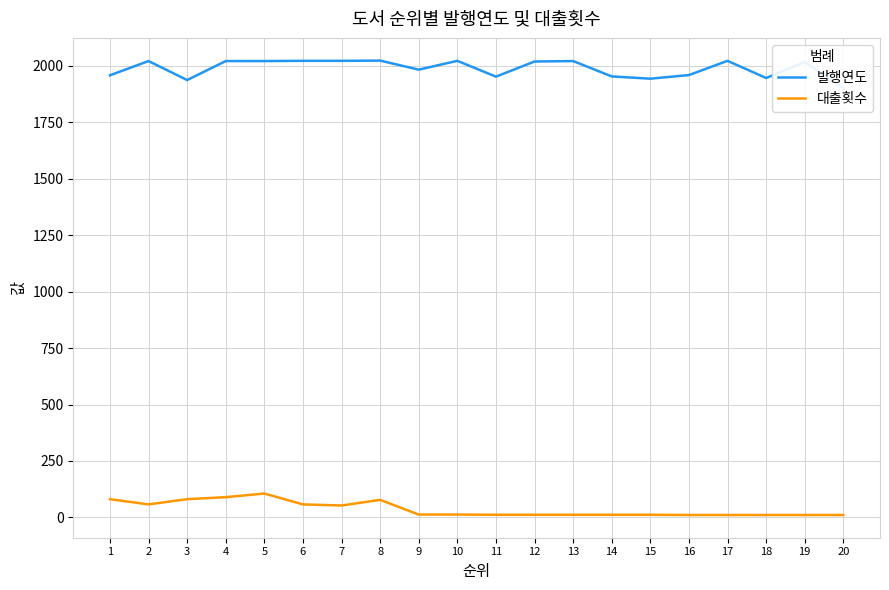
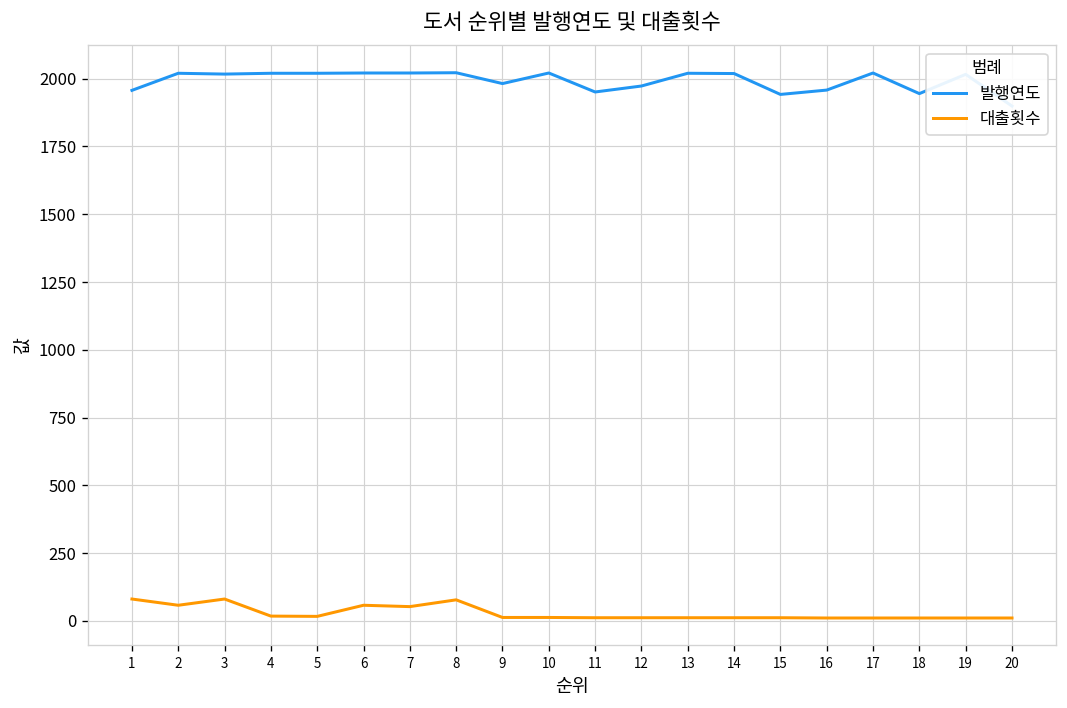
발행연도, 3: 1940 -> 2020
대출횟수, 4: 90 -> 20
대출횟수, 5: 110 -> 20
발행연도, 12: 2020 -> 1970
발행연도, 14: 1950 -> 2020
